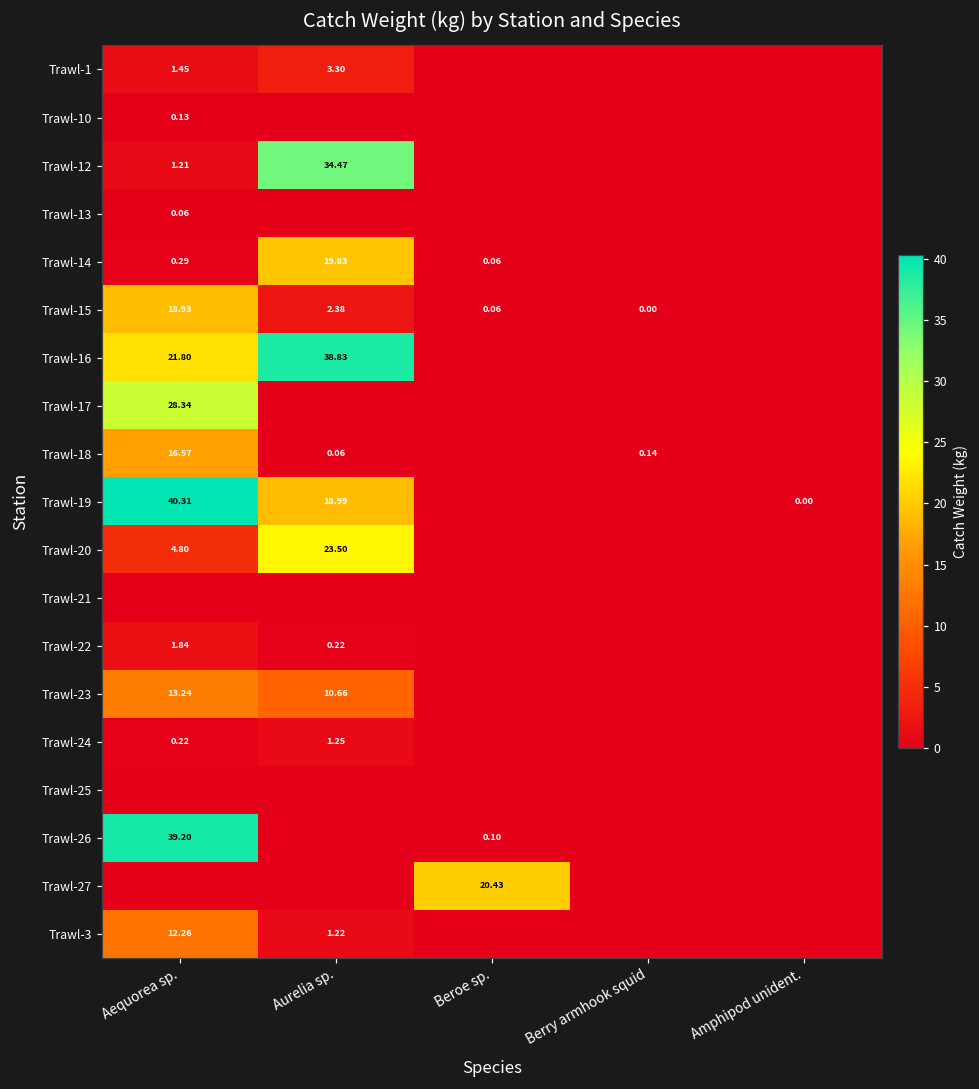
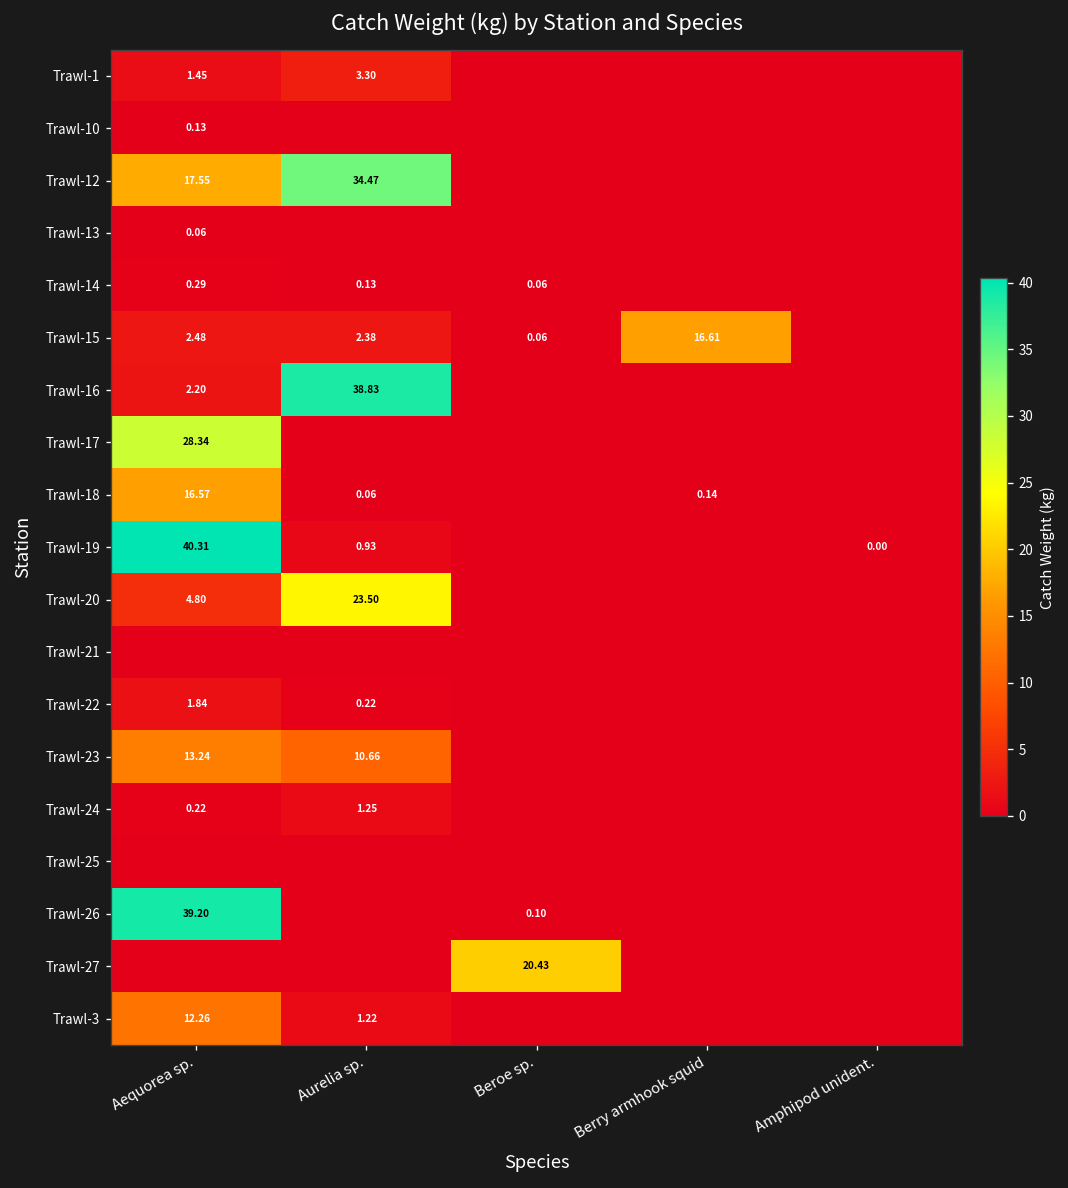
Trawl-12, Aequorea sp.: 1.21 -> 17.55
Trawl-14, Aurelia sp.: 19.83 -> 0.13
Trawl-15, Aequorea sp.: 18.93 -> 2.48
Trawl-15, Berry armhook squid: 0.00 -> 16.61
Trawl-16, Aequorea sp.: 21.80 -> 2.20
Trawl-19, Aurelia sp.: 18.99 -> 0.93
